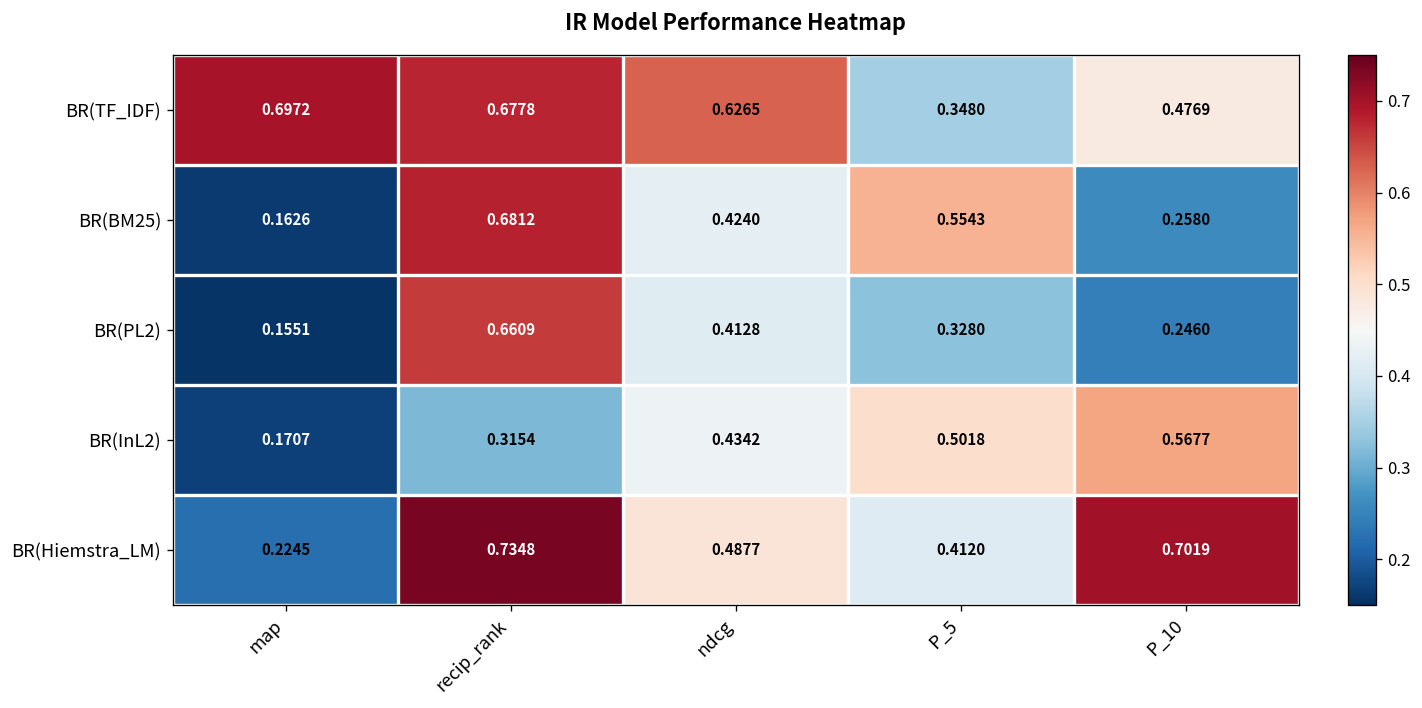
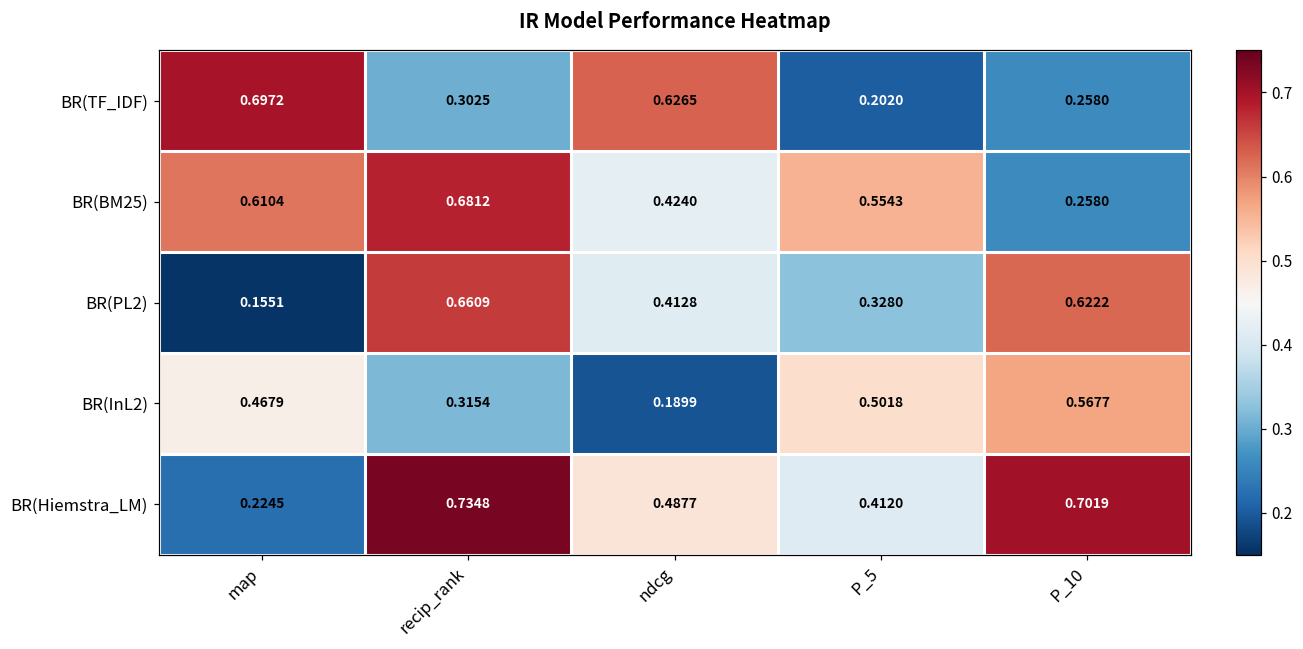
BR(TF_IDF), recip_rank: 0.6778 -> 0.3025
BR(TF_IDF), P_5: 0.3480 -> 0.2020
BR(TF_IDF), P_10: 0.4769 -> 0.2580
BR(BM25), map: 0.1626 -> 0.6104
BR(PL2), P_10: 0.2460 -> 0.6222
BR(InL2), map: 0.1707 -> 0.4679
BR(InL2), ndcg: 0.4342 -> 0.1899
